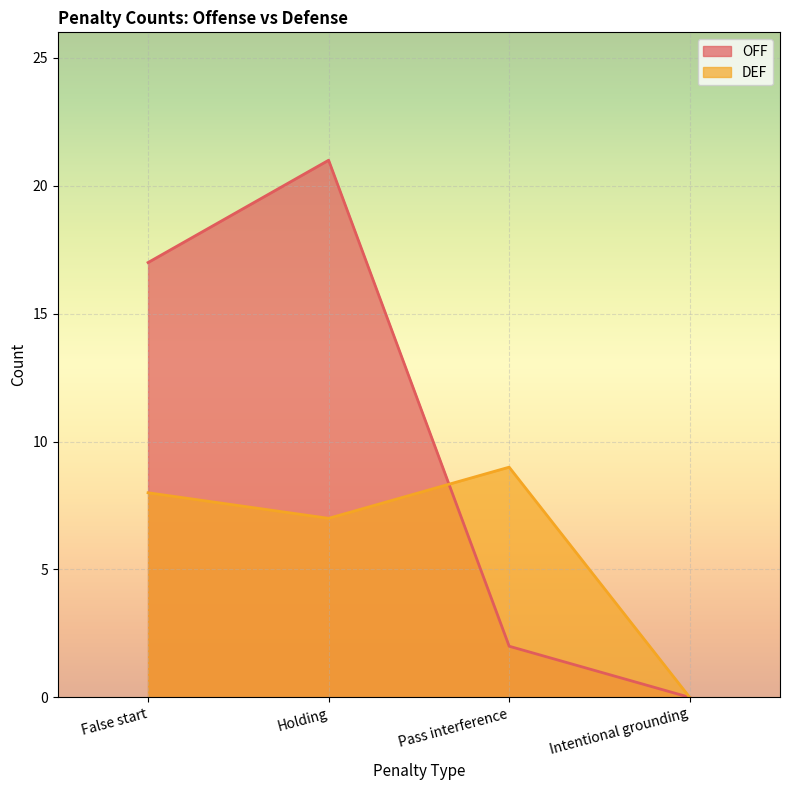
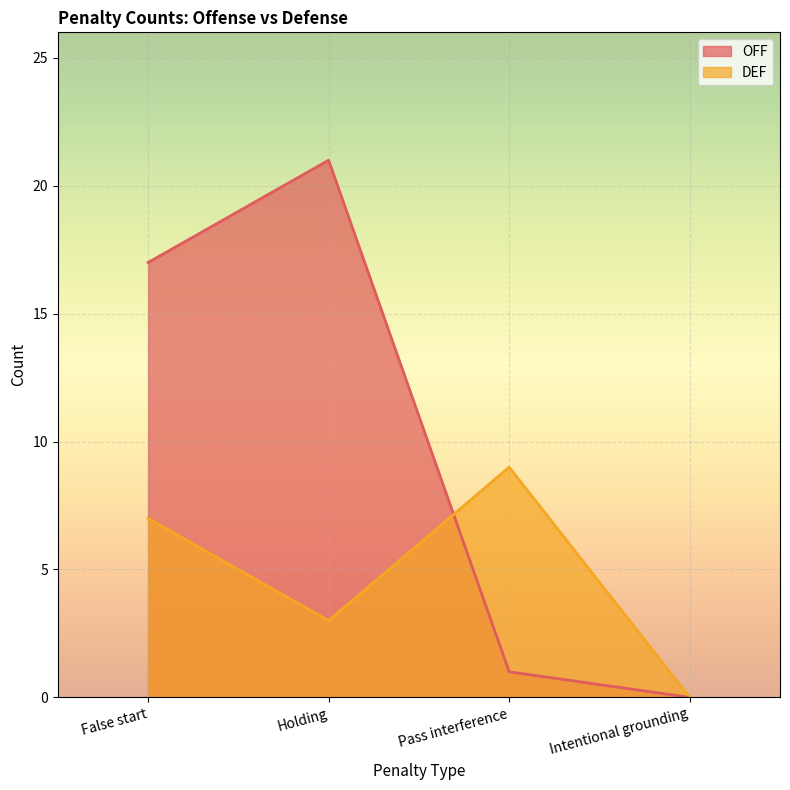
DEF, False start: 8 -> 7
DEF, Holding: 7 -> 3
OFF, Pass interference: 2 -> 1
